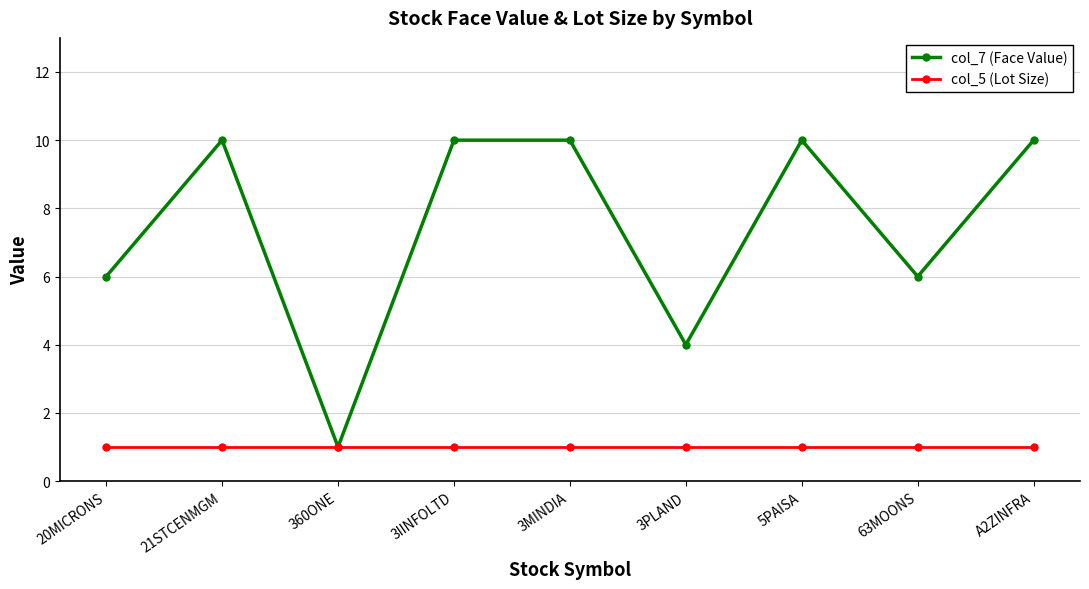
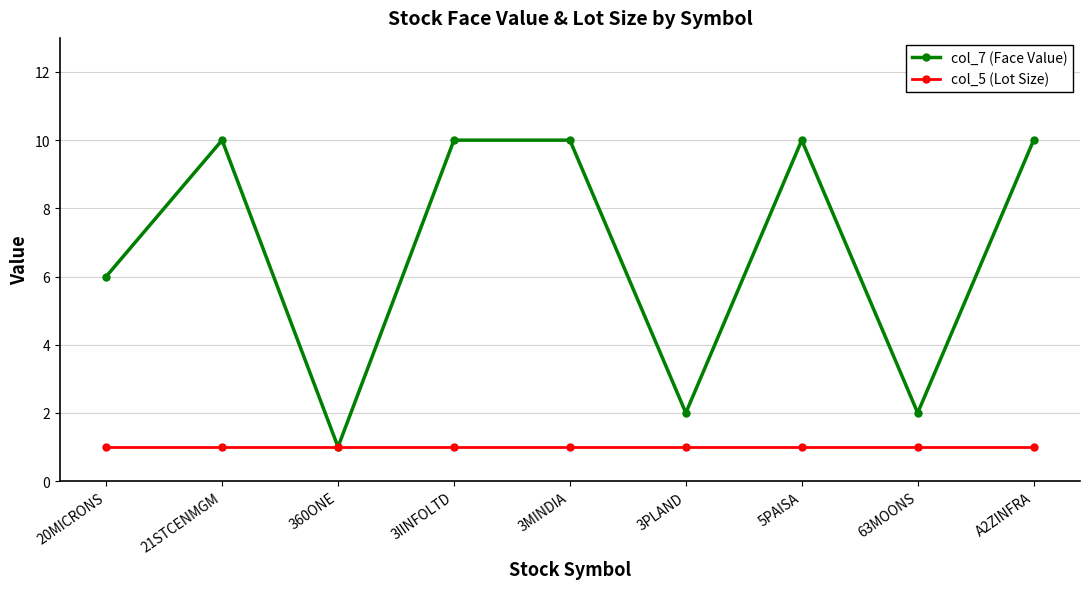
col_7 (Face Value), 3PLAND: 4 -> 2
col_7 (Face Value), 63MOONS: 6 -> 2
